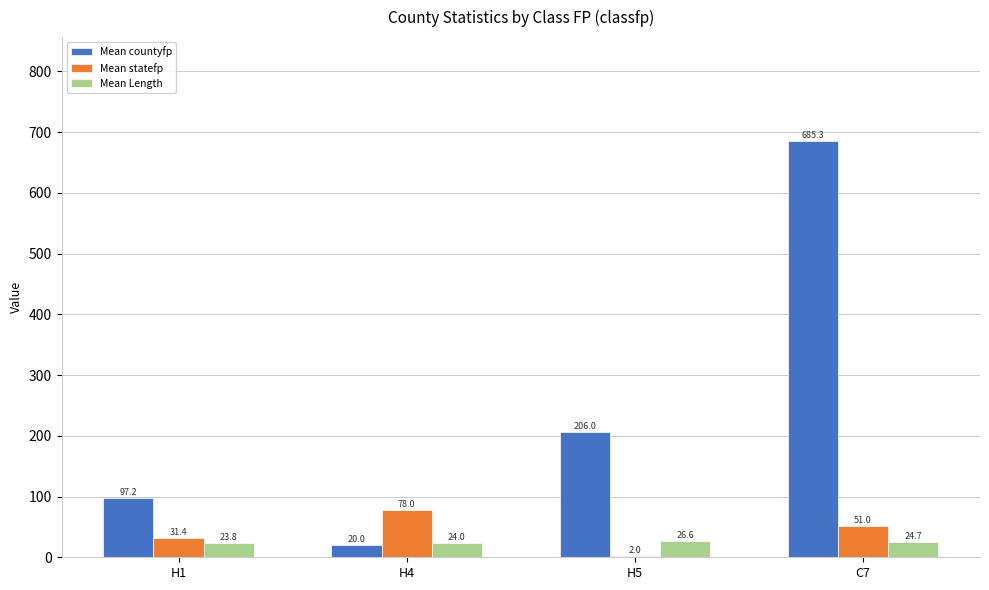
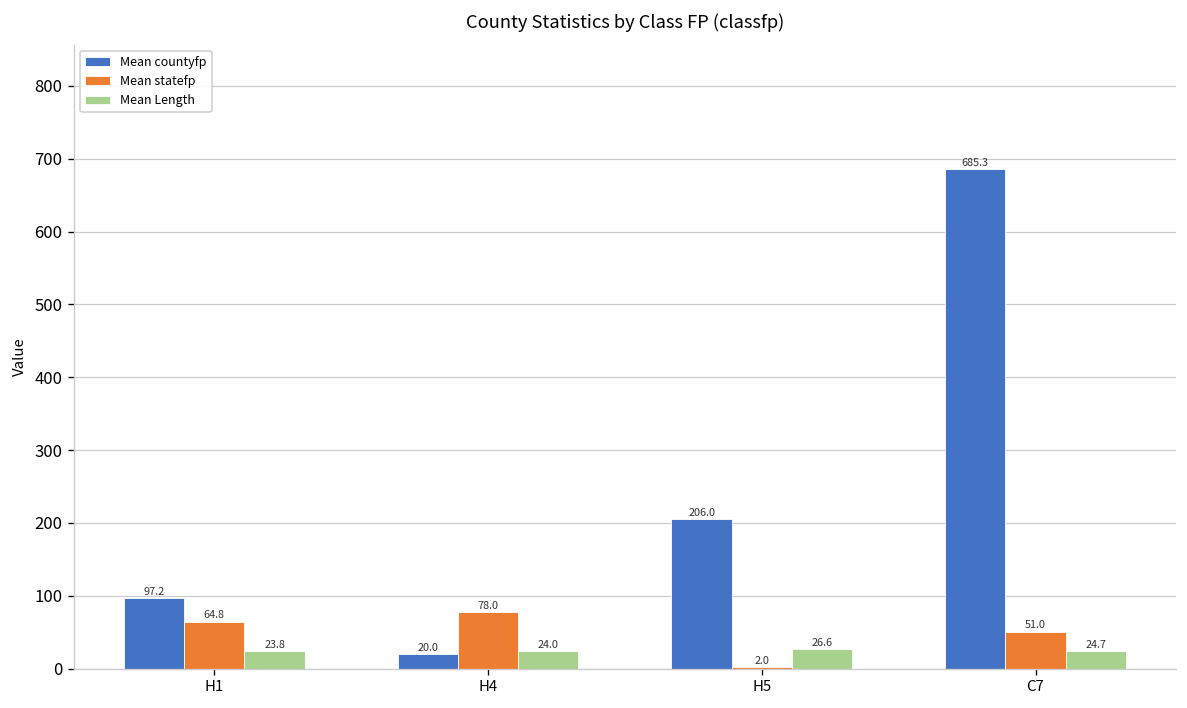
Mean statefp, H1: 31.4 -> 64.8
